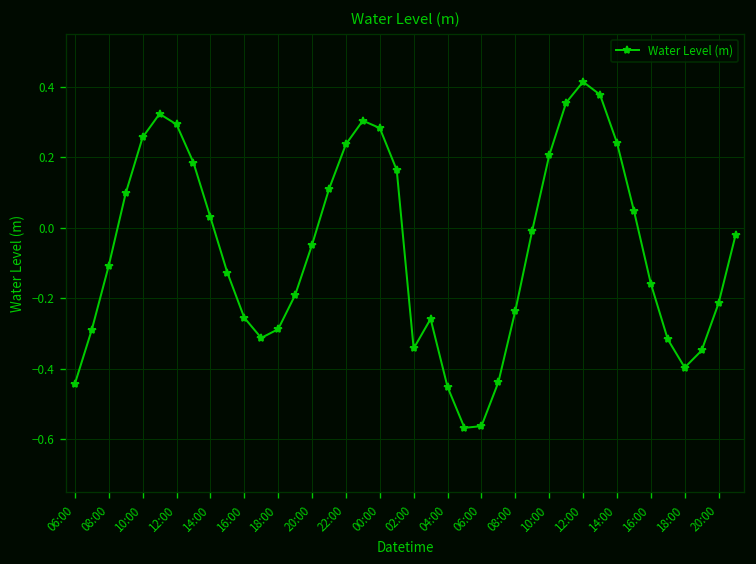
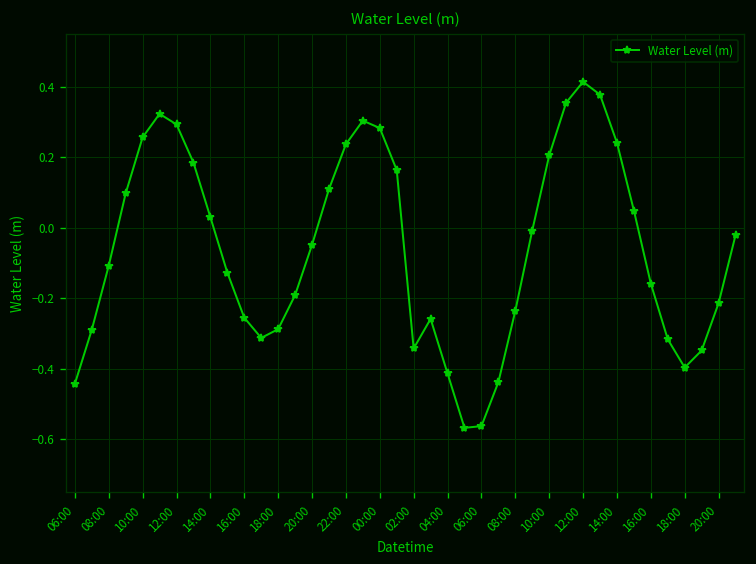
04:00: -0.45 -> -0.41
